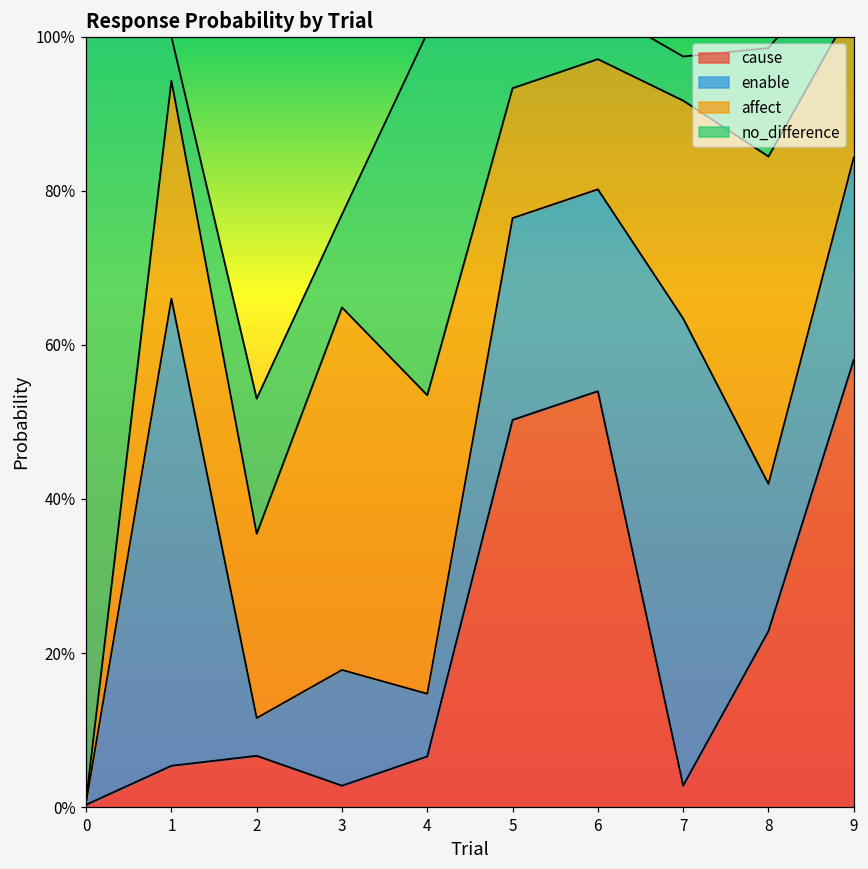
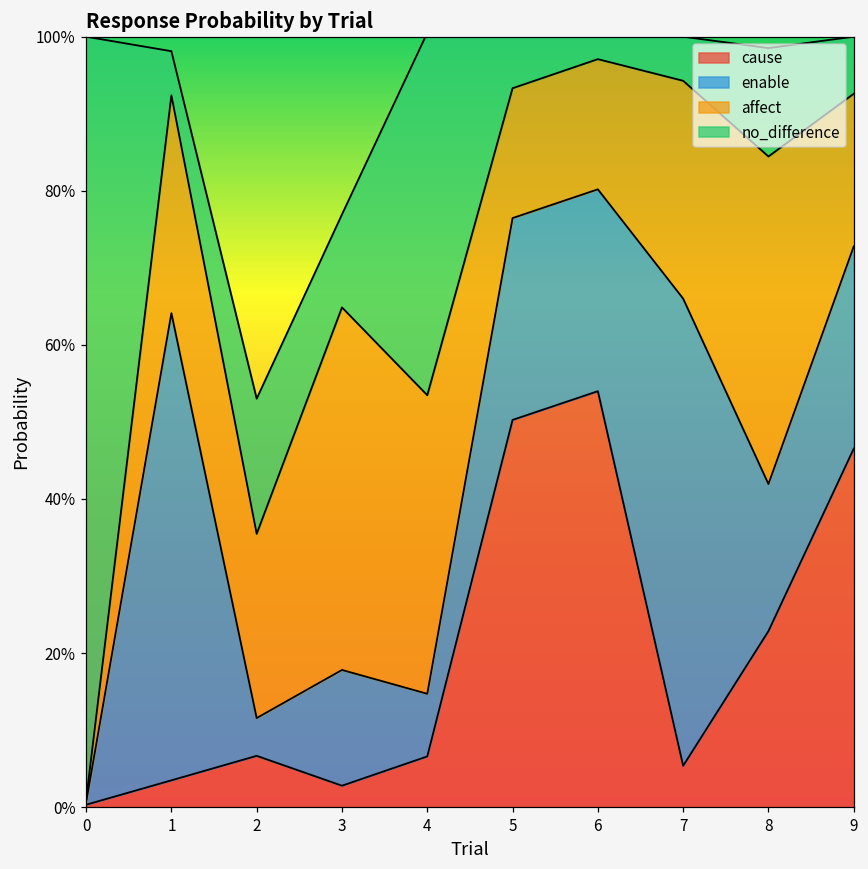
cause, 1: 5% -> 3%
cause, 7: 3% -> 5%
cause, 9: 58% -> 47%
